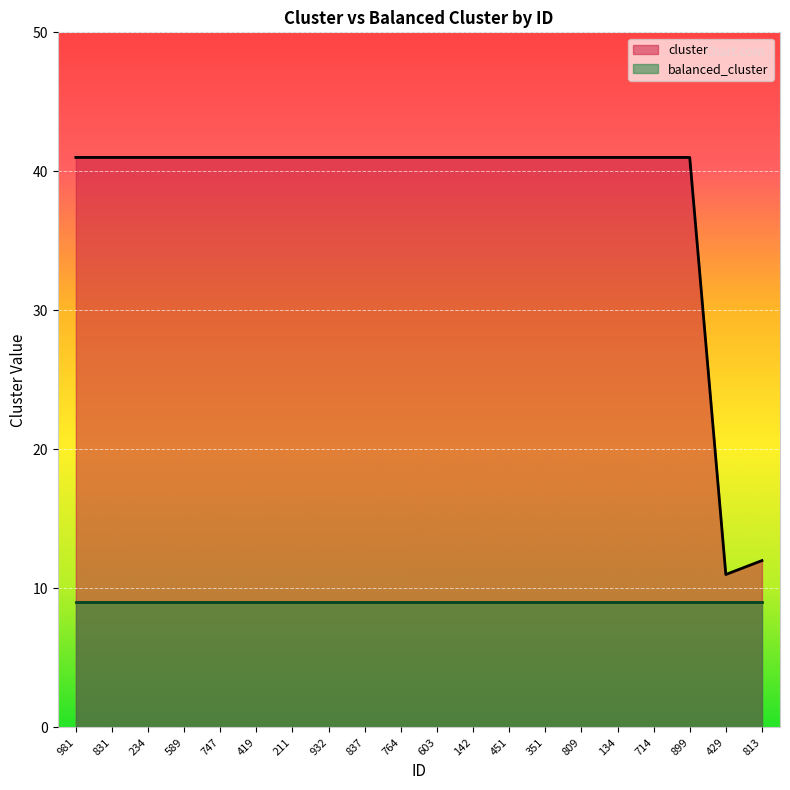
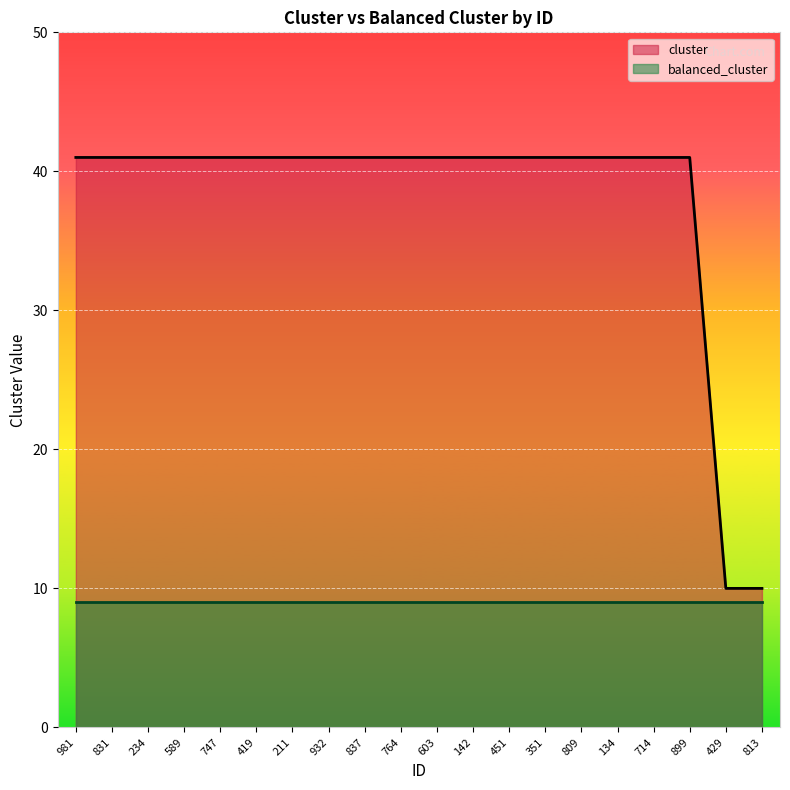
cluster, 429: 11 -> 10
cluster, 813: 12 -> 10
